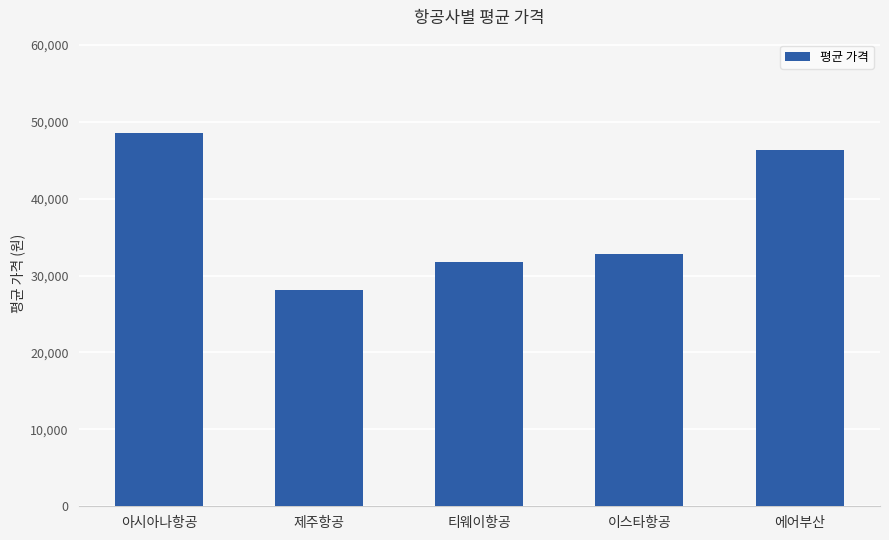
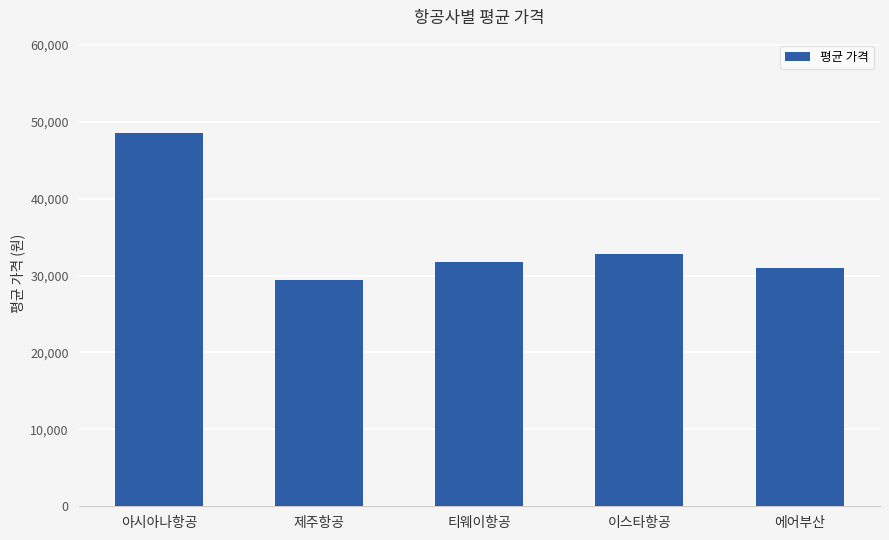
제주항공: 28,000 -> 29,000
에어부산: 46,000 -> 31,000
